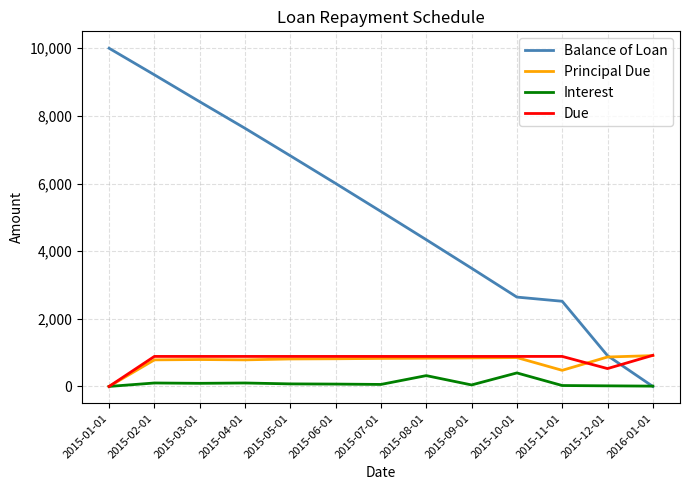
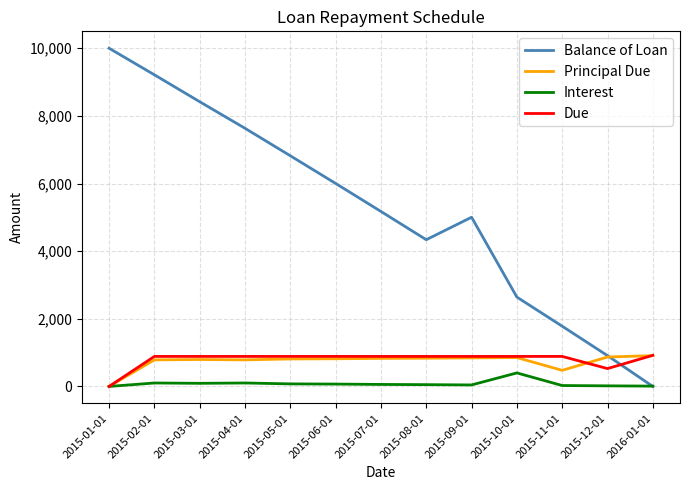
Interest, 2015-08-01: 300 -> 100
Balance of Loan, 2015-09-01: 3,500 -> 5,000
Balance of Loan, 2015-11-01: 2,500 -> 1,800
